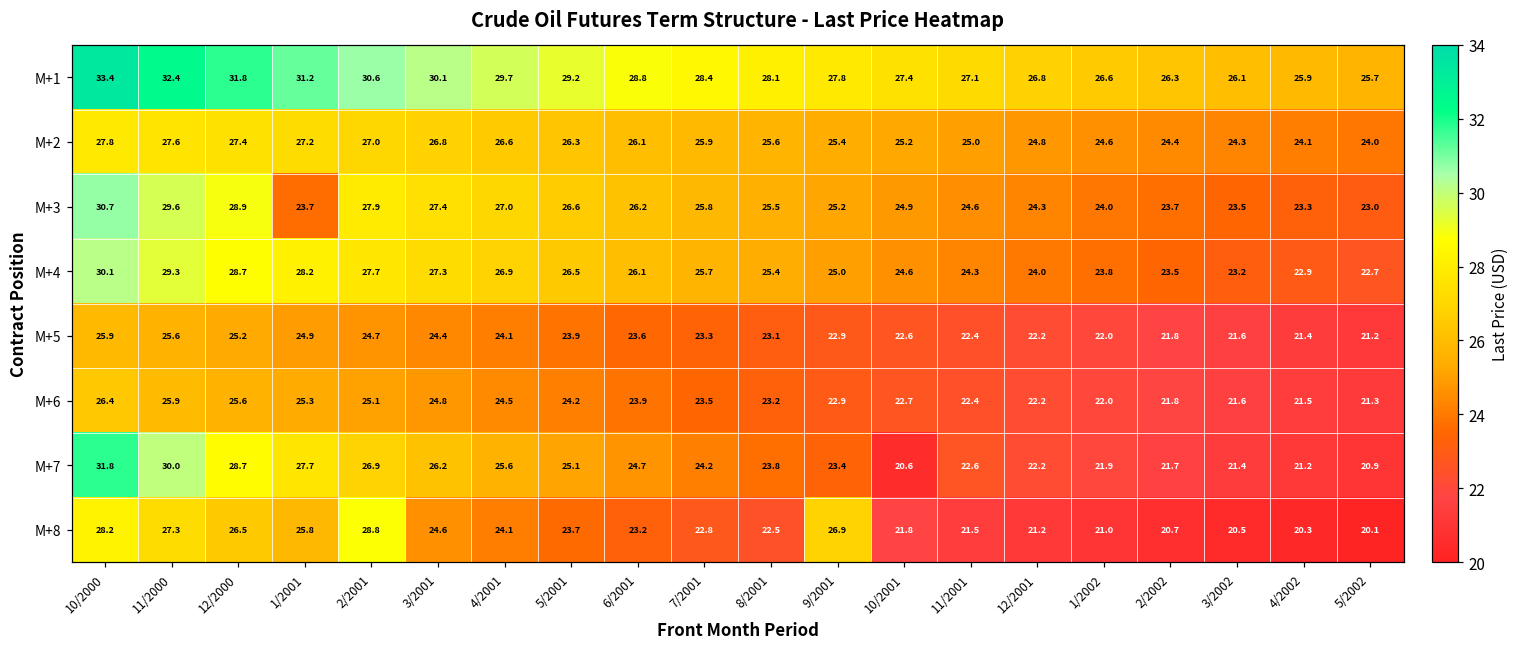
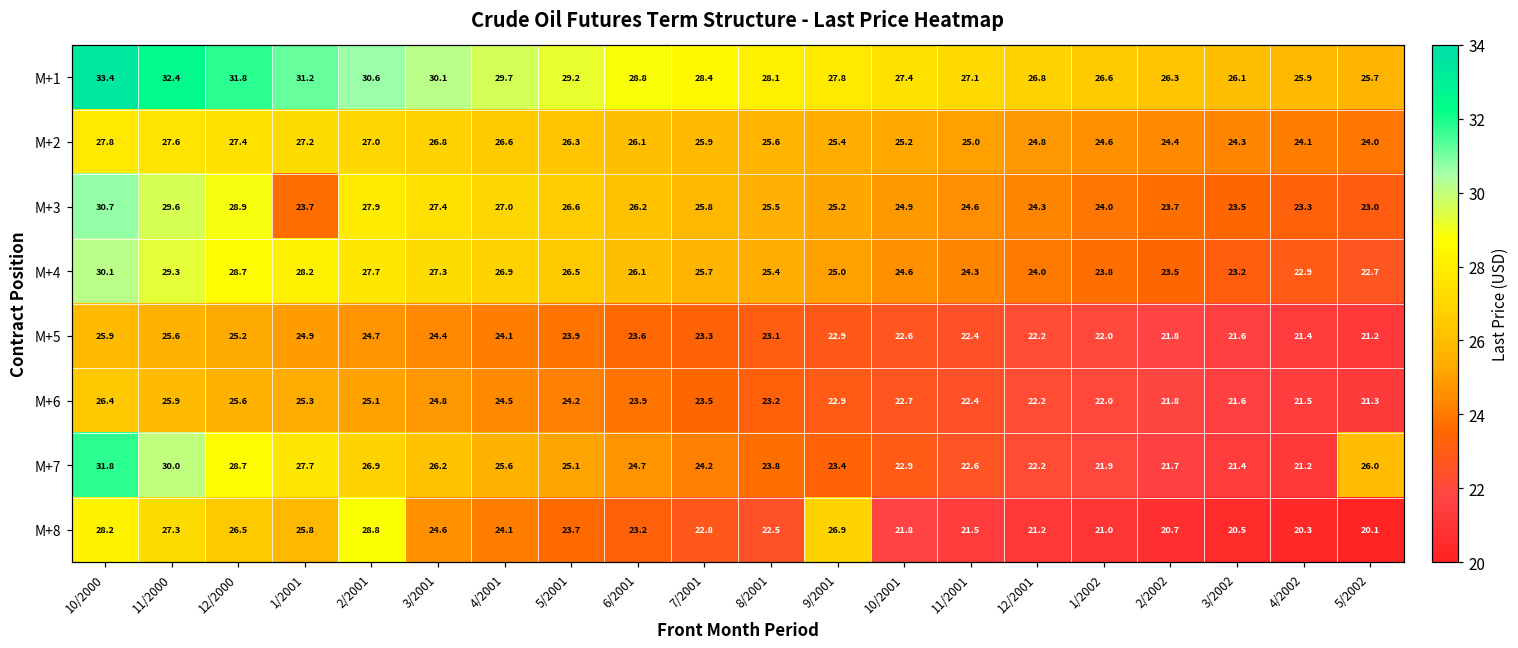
M+7, 10/2001: 20.6 -> 22.9
M+7, 5/2002: 20.9 -> 26.0
